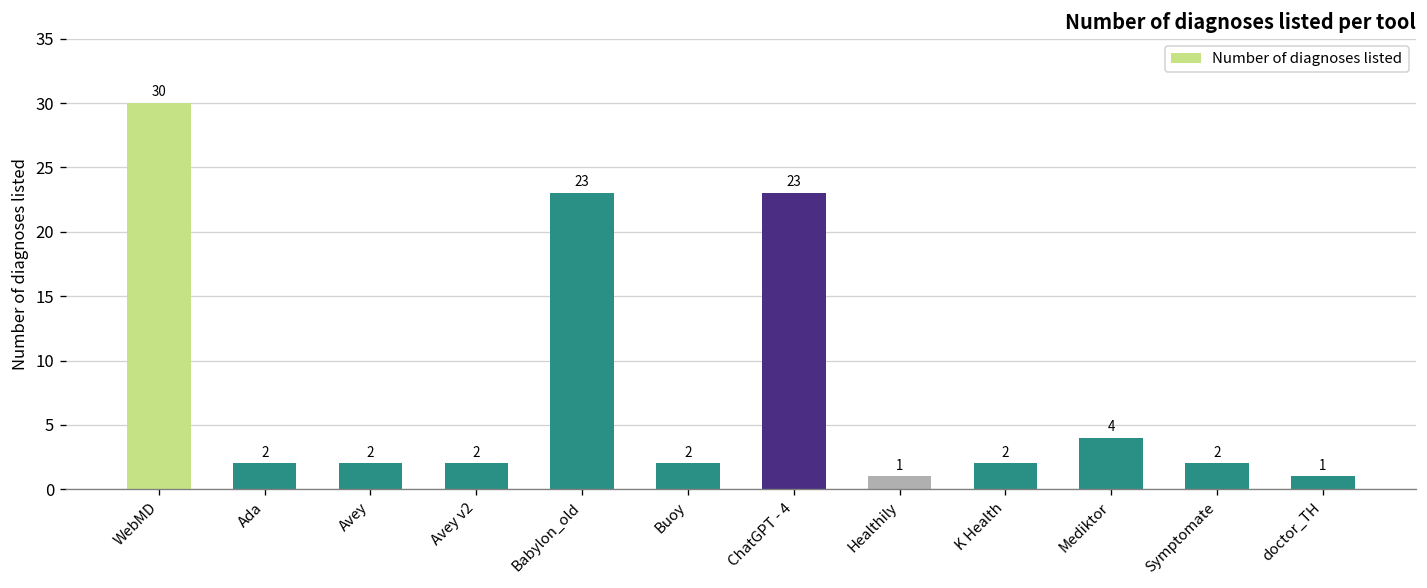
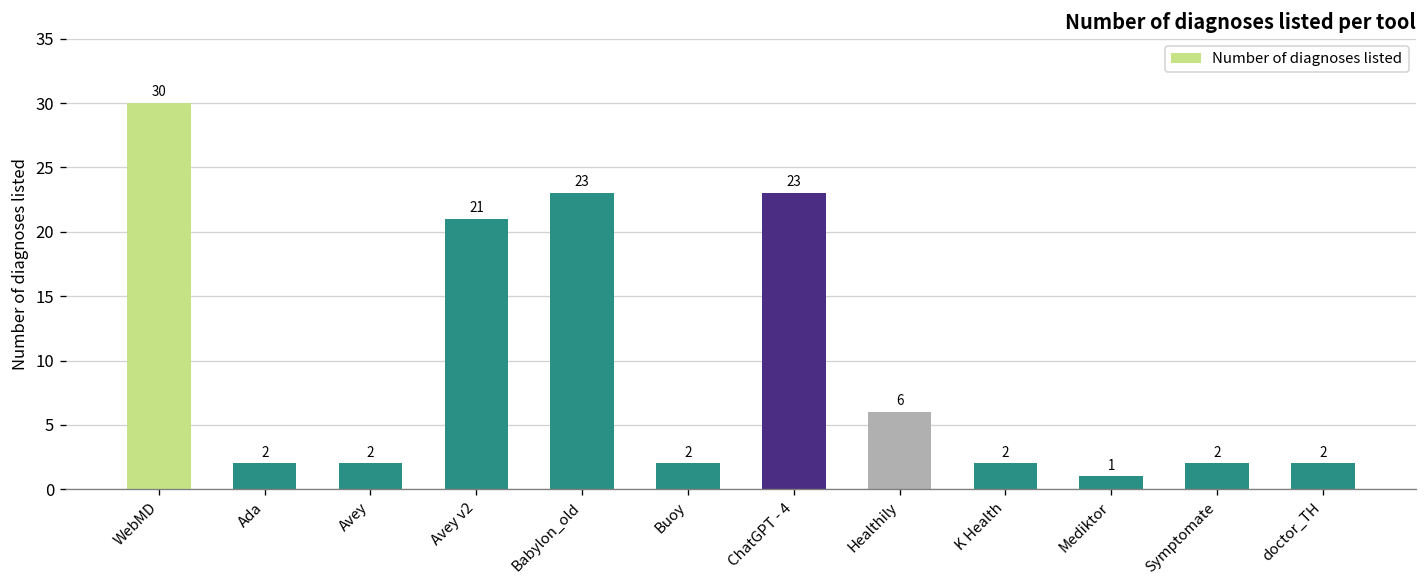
Avey v2: 2 -> 21
Healthily: 1 -> 6
Mediktor: 4 -> 1
doctor_TH: 1 -> 2
